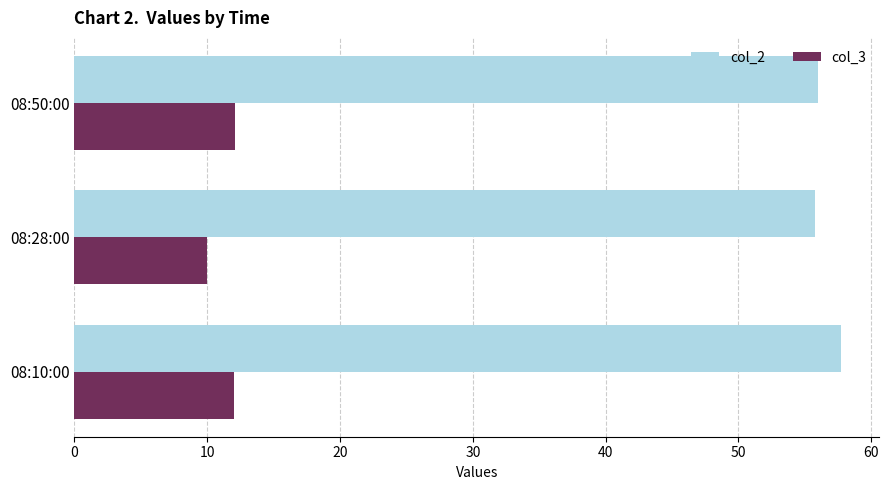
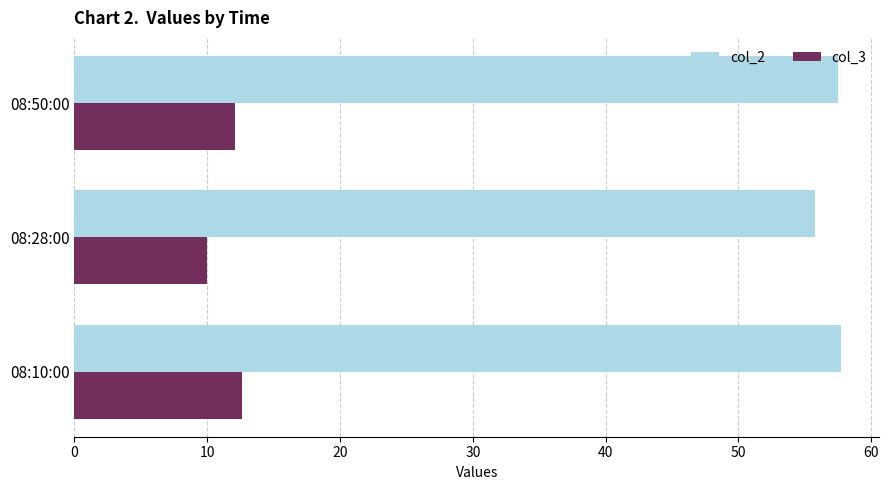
col_2, 08:50:00: 56.0 -> 57.5
col_3, 08:10:00: 12.0 -> 12.6
